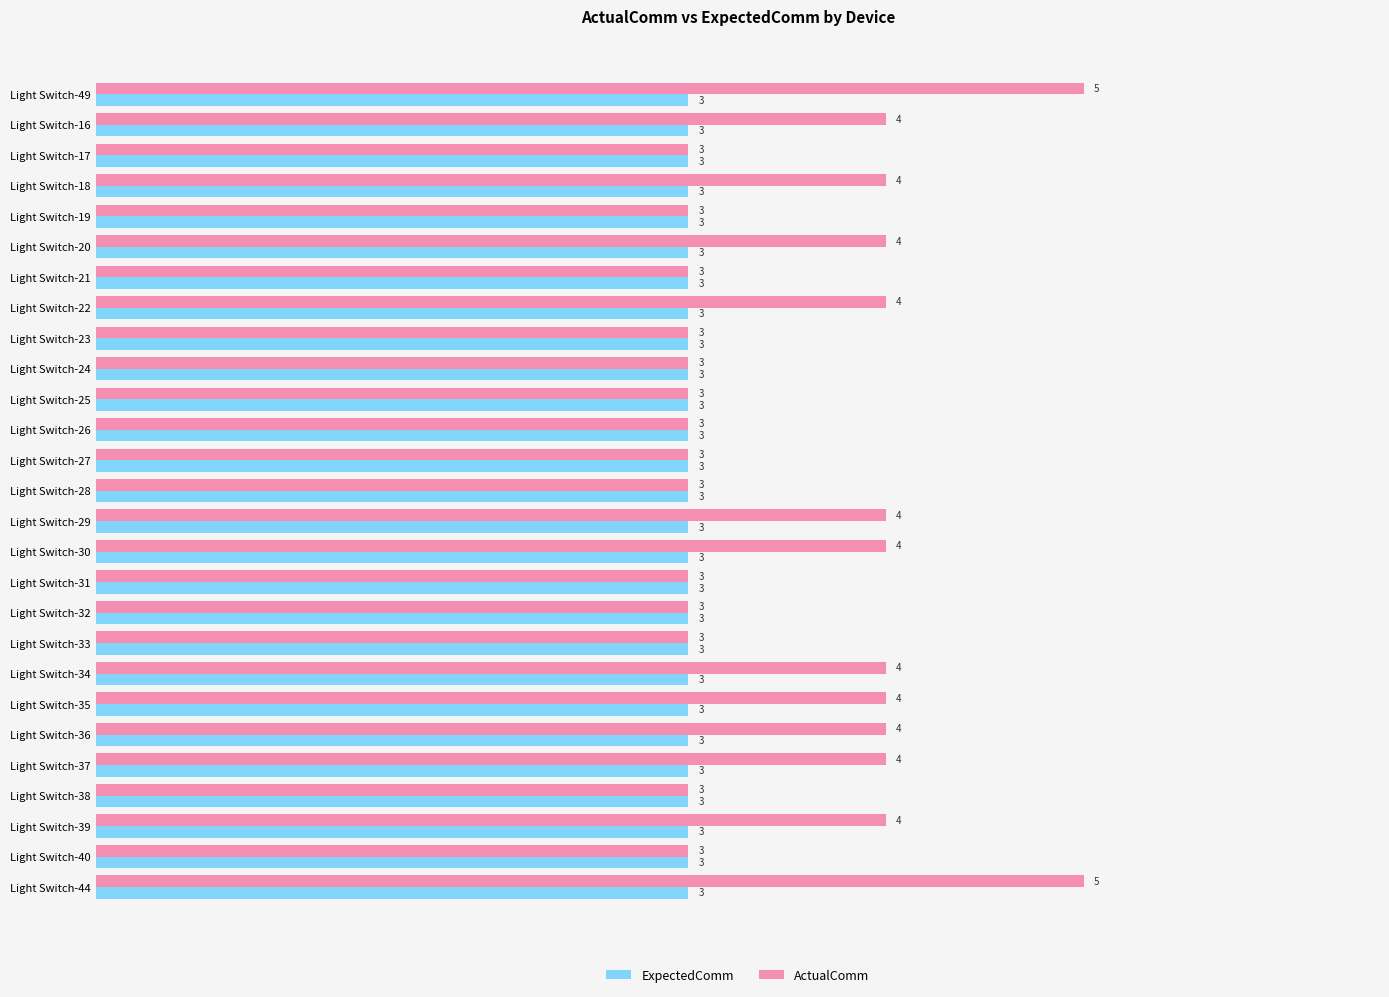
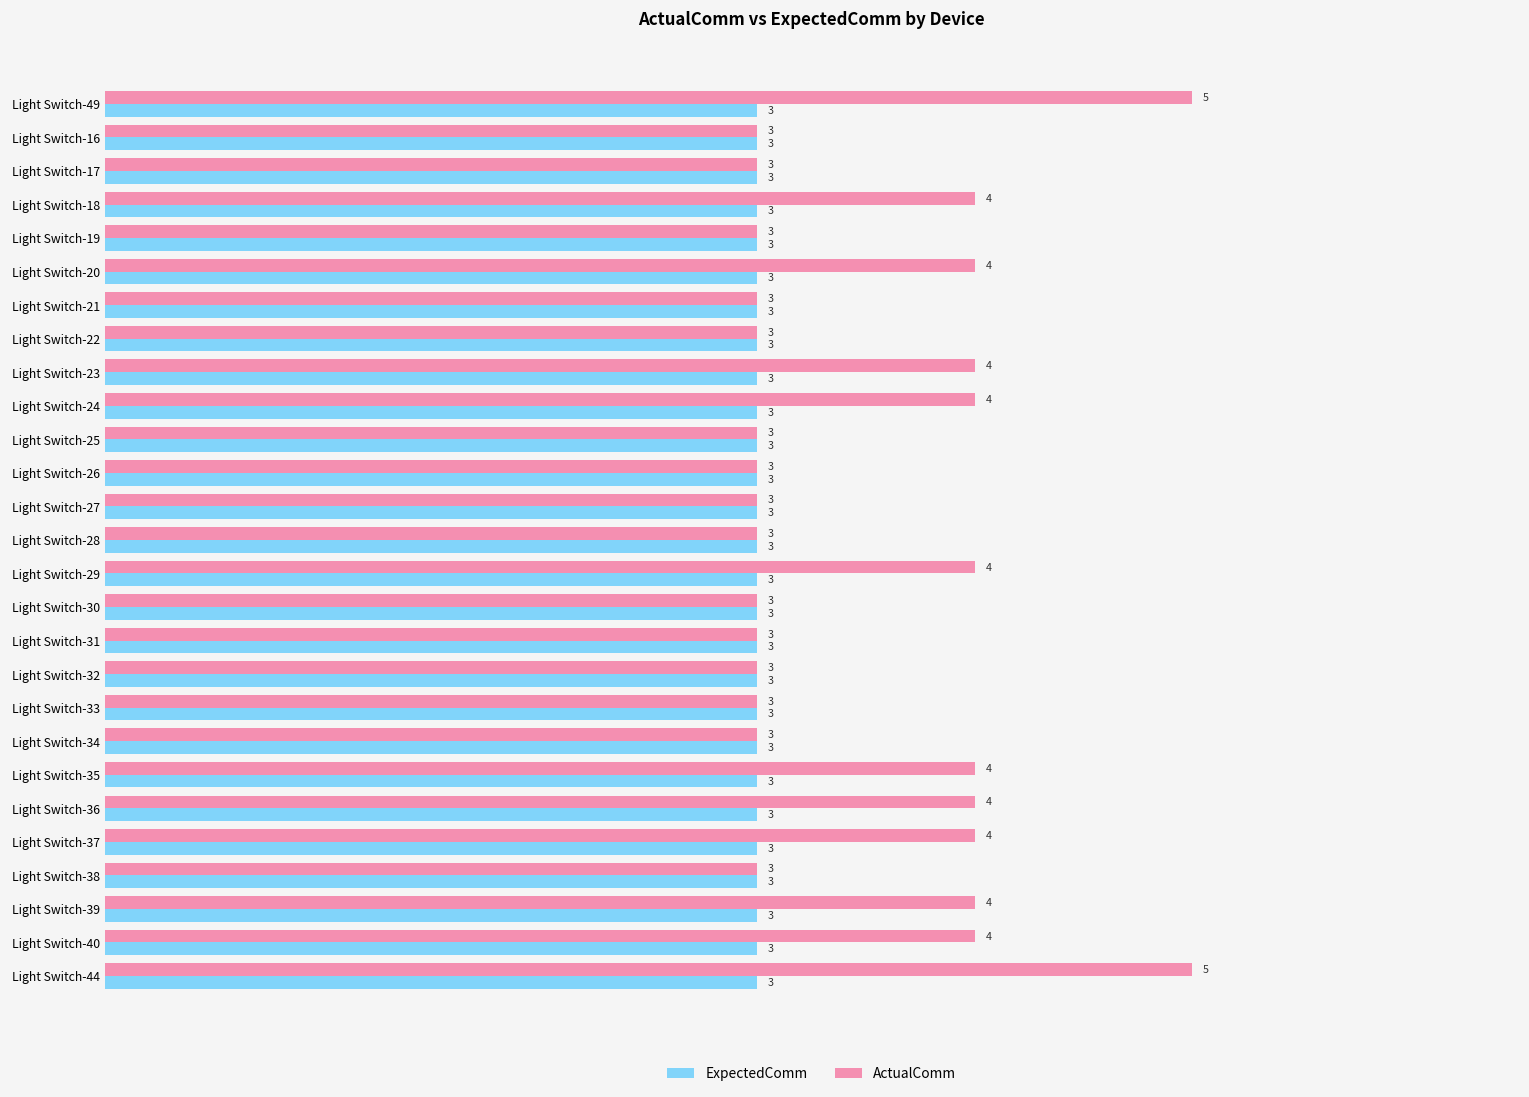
ActualComm, Light Switch-16: 4 -> 3
ActualComm, Light Switch-22: 4 -> 3
ActualComm, Light Switch-23: 3 -> 4
ActualComm, Light Switch-24: 3 -> 4
ActualComm, Light Switch-30: 4 -> 3
ActualComm, Light Switch-34: 4 -> 3
ActualComm, Light Switch-40: 3 -> 4
